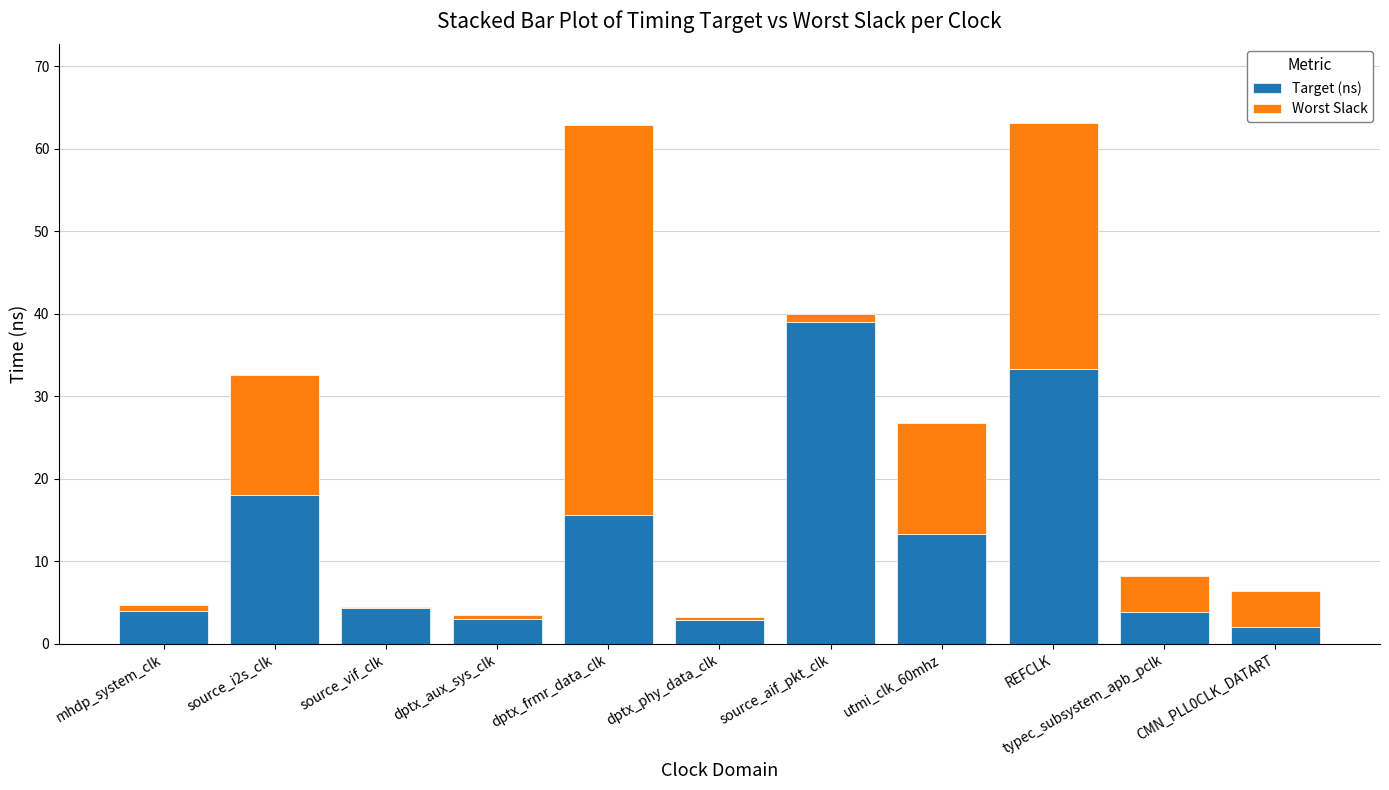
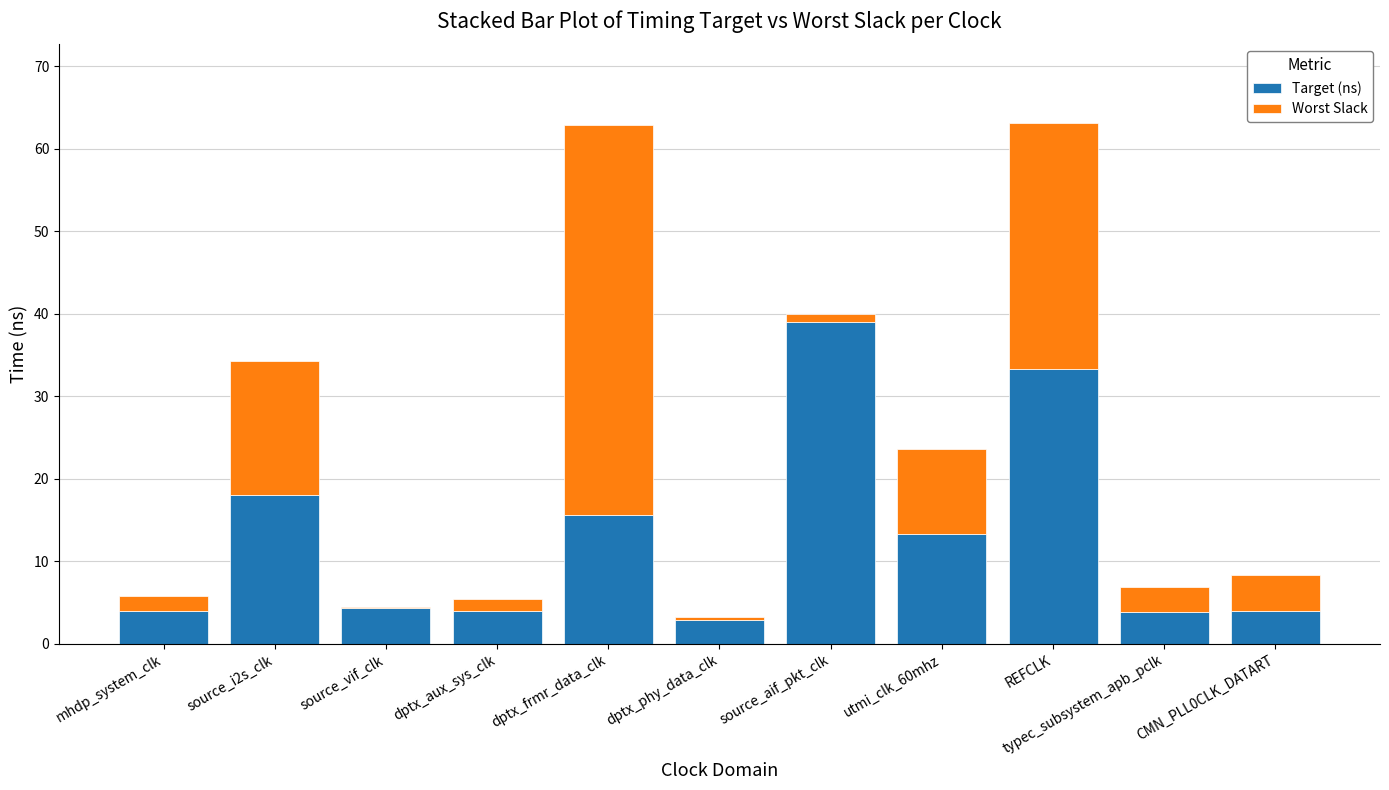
Worst Slack, mhdp_system_clk: 1 -> 2
Worst Slack, source_i2s_clk: 15 -> 16
Target (ns), dptx_aux_sys_clk: 3 -> 4
Worst Slack, dptx_aux_sys_clk: 1 -> 2
Worst Slack, utmi_clk_60mhz: 13 -> 10
Worst Slack, typec_subsystem_apb_pclk: 4 -> 3
Target (ns), CMN_PLL0CLK_DATART: 2 -> 4
